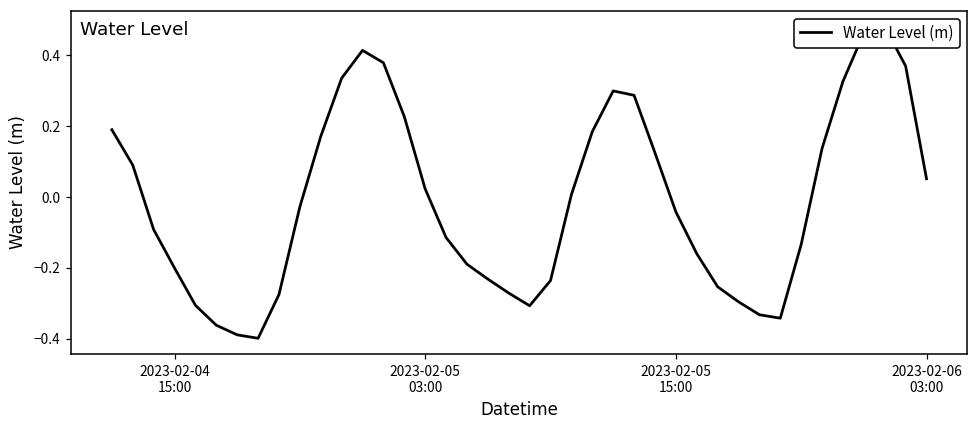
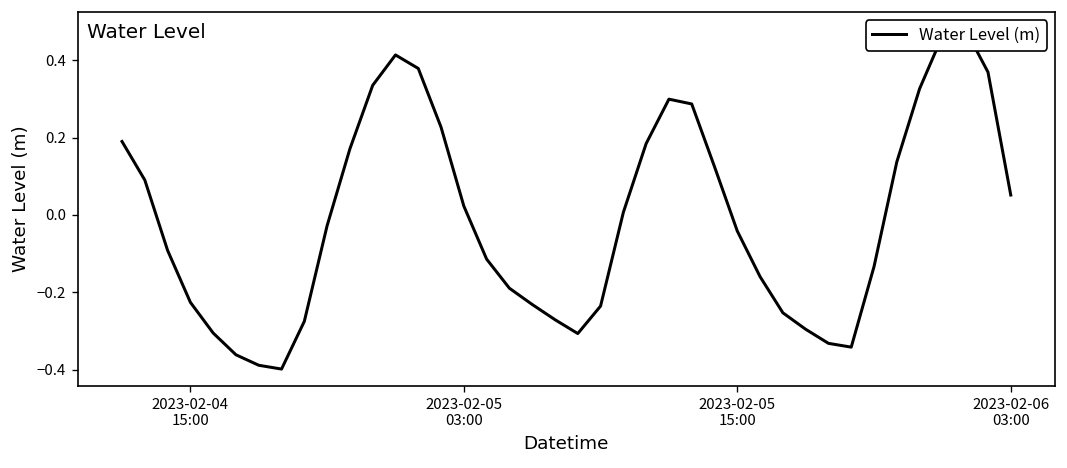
2023-02-04 15:00: -0.20 -> -0.23
